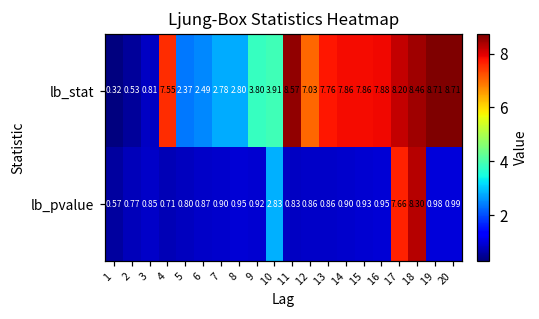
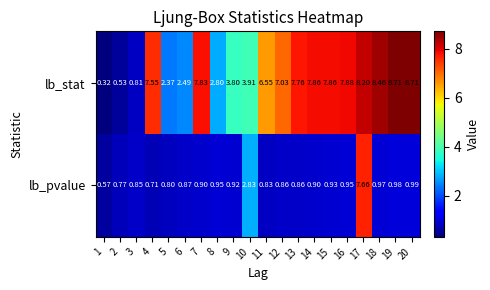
lb_stat, 7: 2.78 -> 7.83
lb_stat, 11: 8.57 -> 6.55
lb_pvalue, 18: 8.30 -> 0.97
